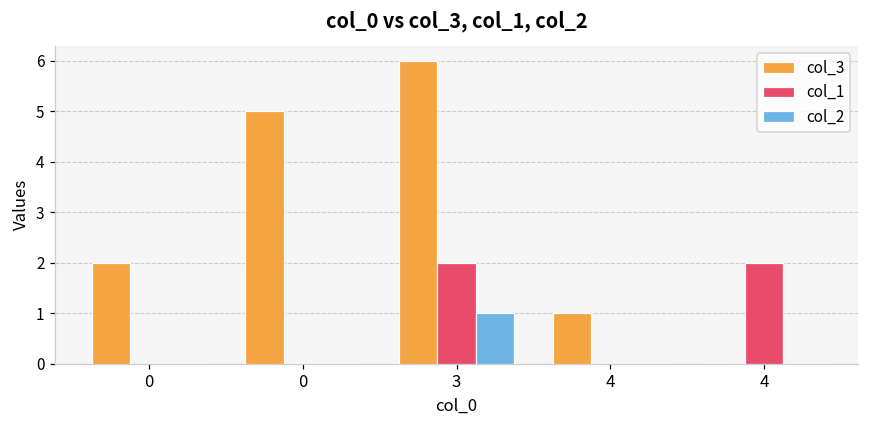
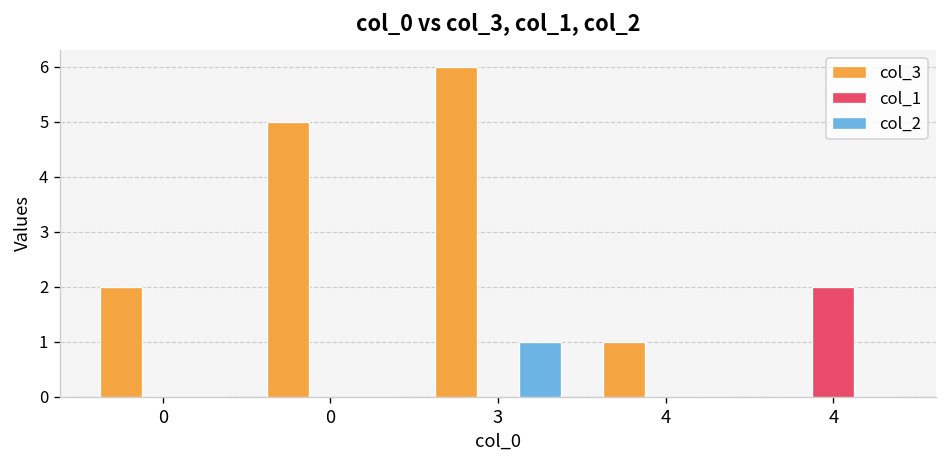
col_1, 3: 2 -> 0
